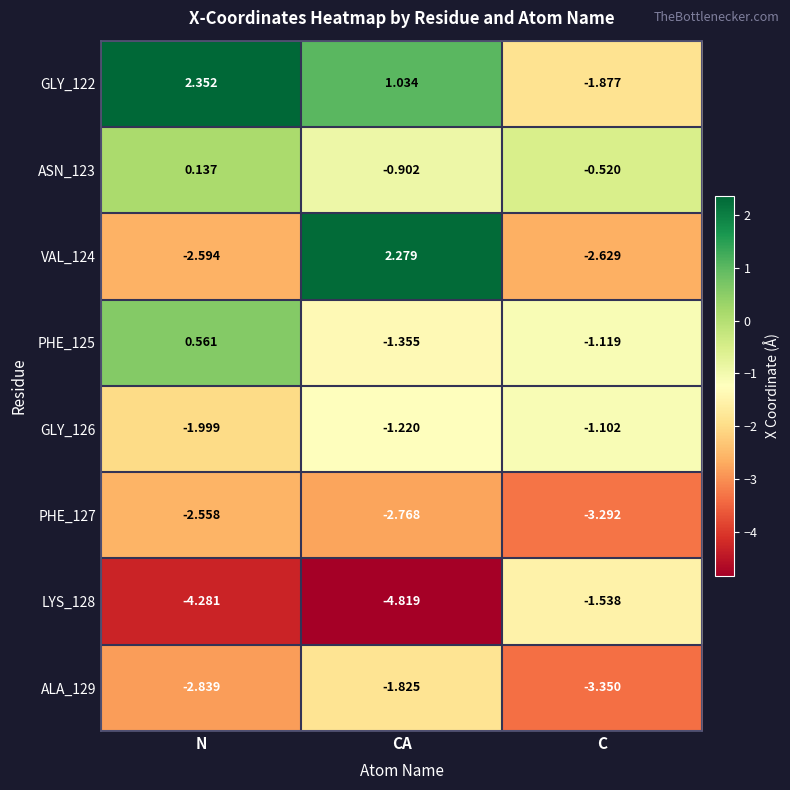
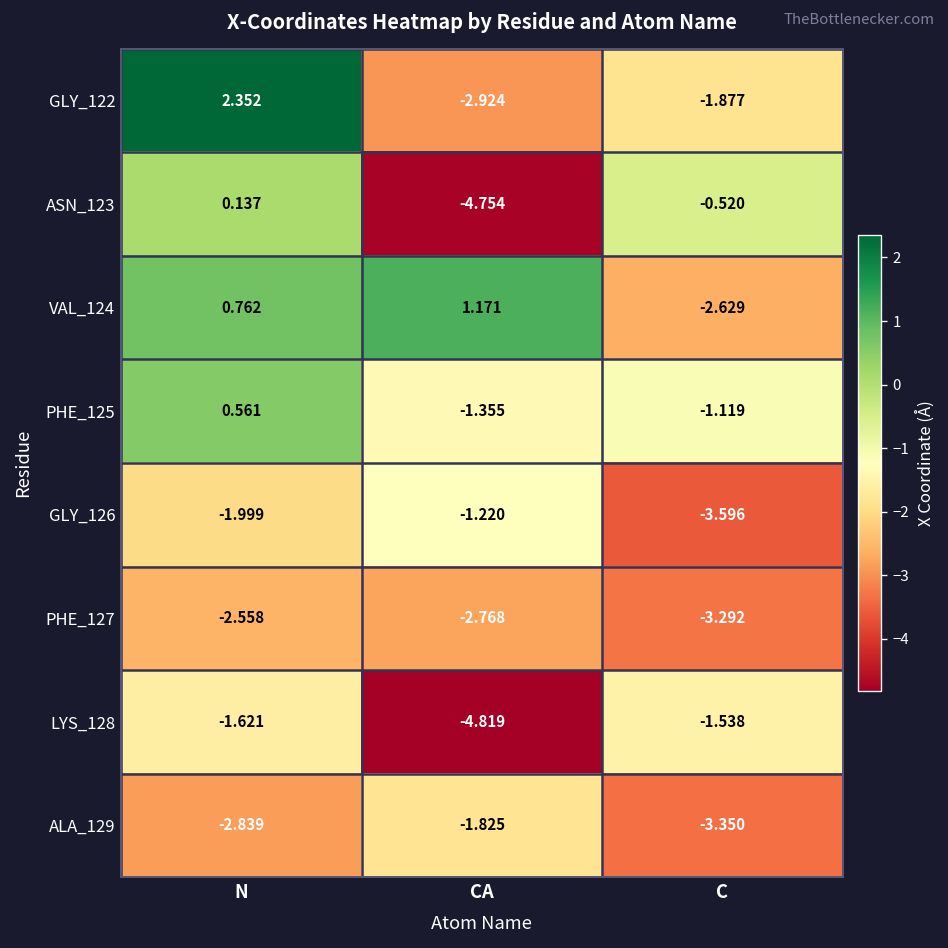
GLY_122, CA: 1.034 -> -2.924
ASN_123, CA: -0.902 -> -4.754
VAL_124, N: -2.594 -> 0.762
VAL_124, CA: 2.279 -> 1.171
GLY_126, C: -1.102 -> -3.596
LYS_128, N: -4.281 -> -1.621
